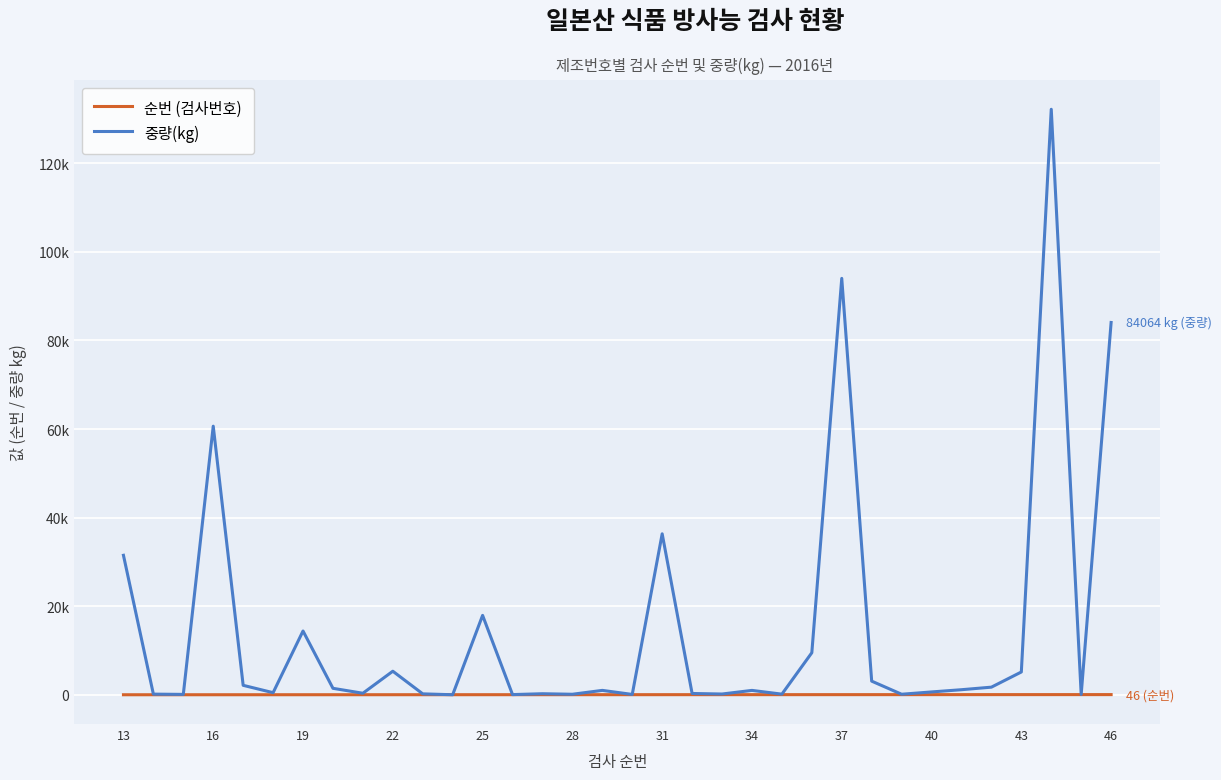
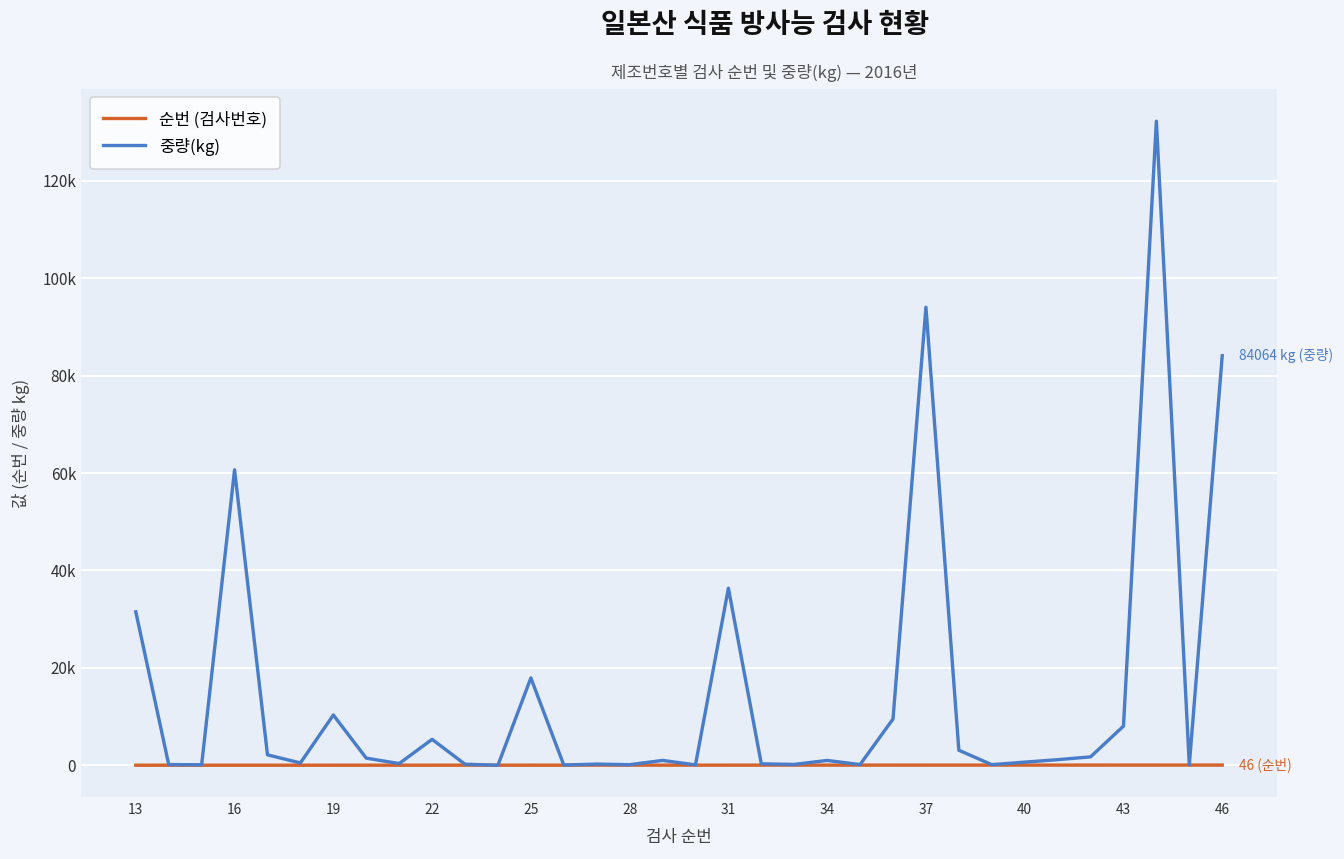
중량(kg), 19: 14000 -> 10000
중량(kg), 43: 5000 -> 8000
